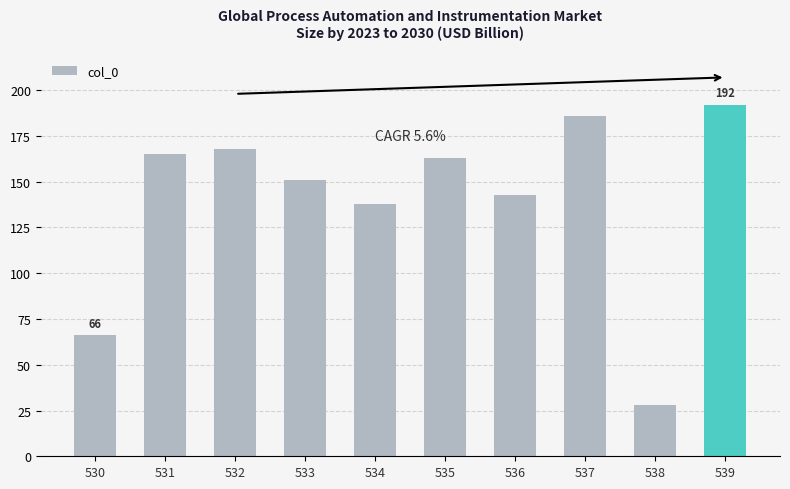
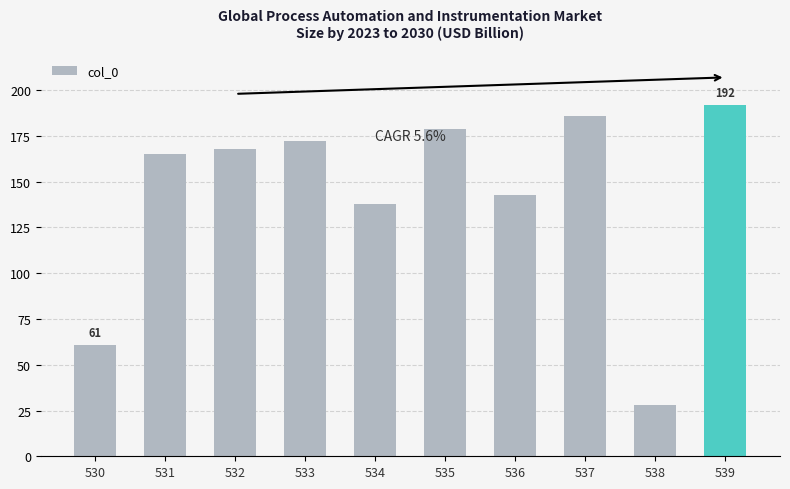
530: 66 -> 61
533: 151 -> 172
535: 163 -> 179
